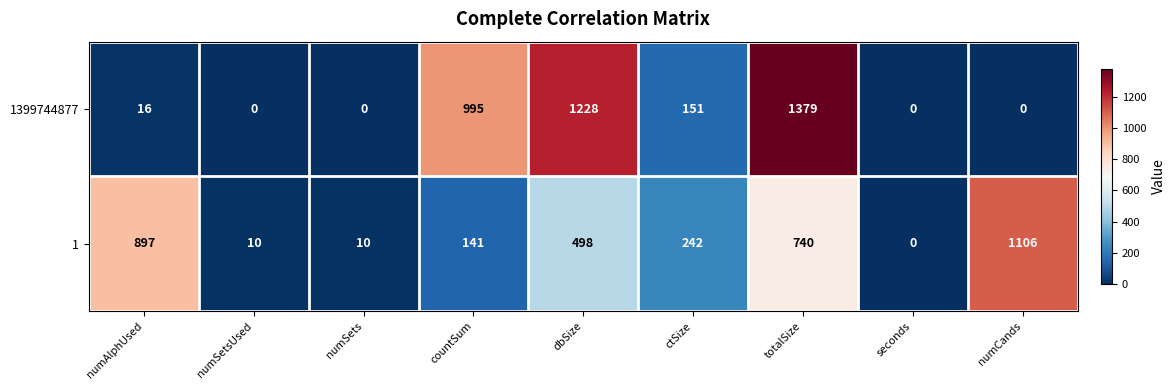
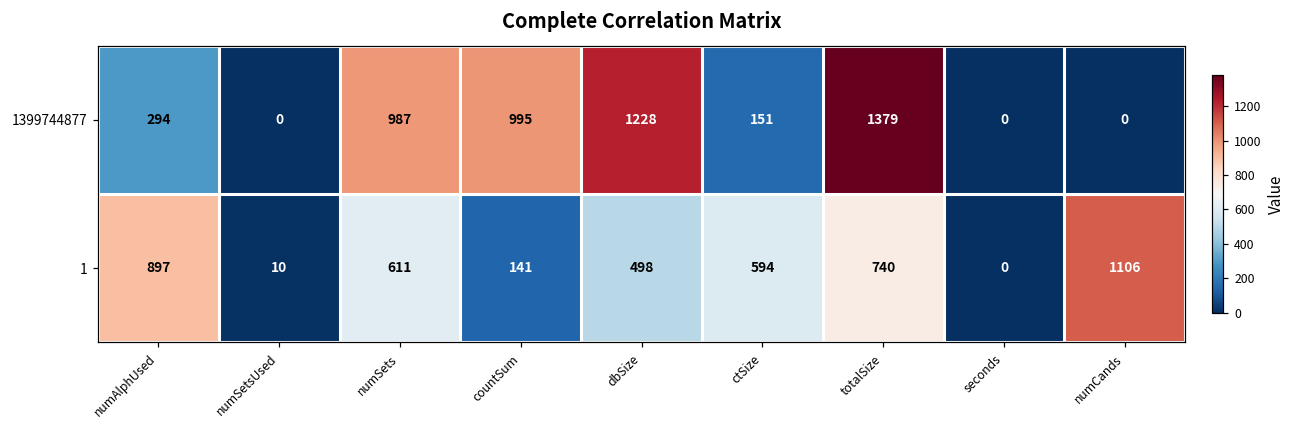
1399744877, numAlphUsed: 16 -> 294
1399744877, numSets: 0 -> 987
1, numSets: 10 -> 611
1, ctSize: 242 -> 594
